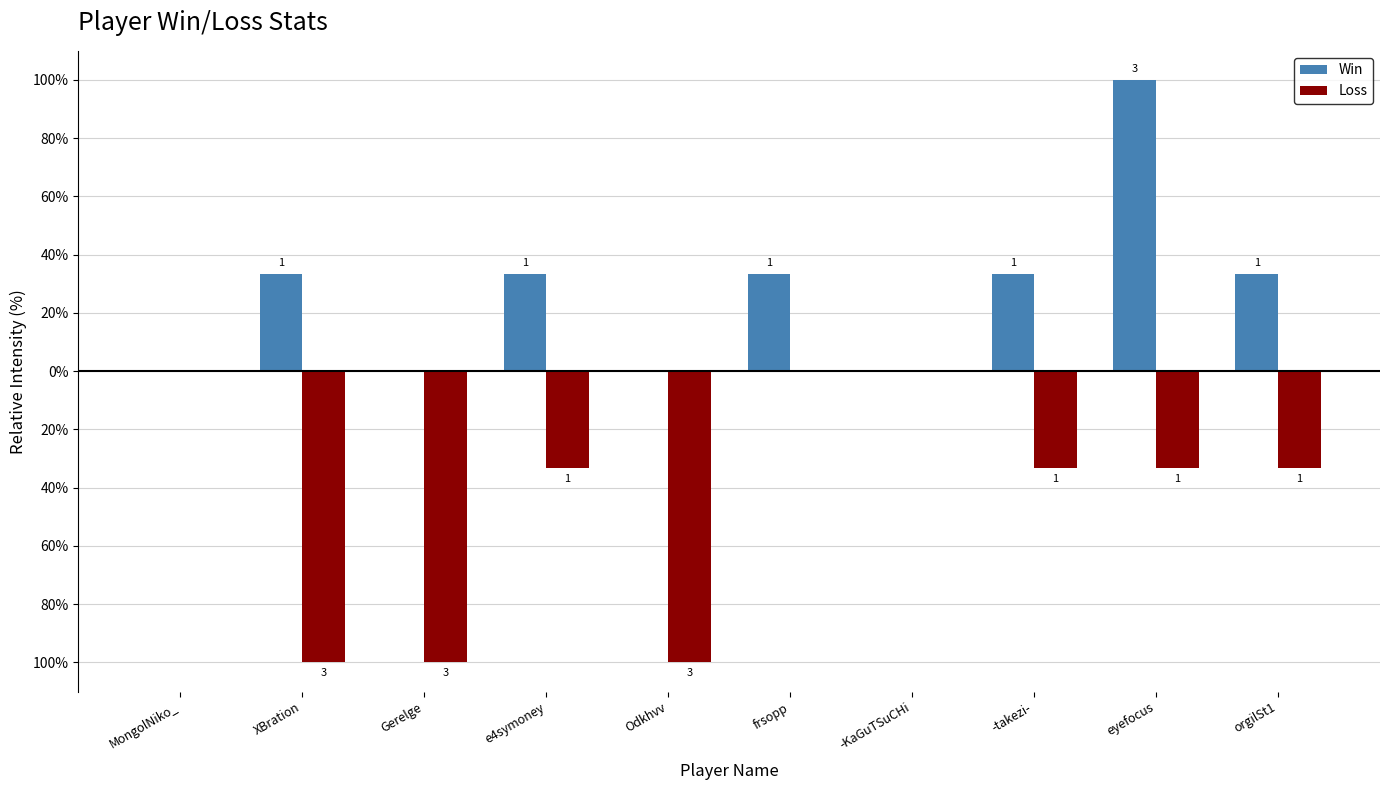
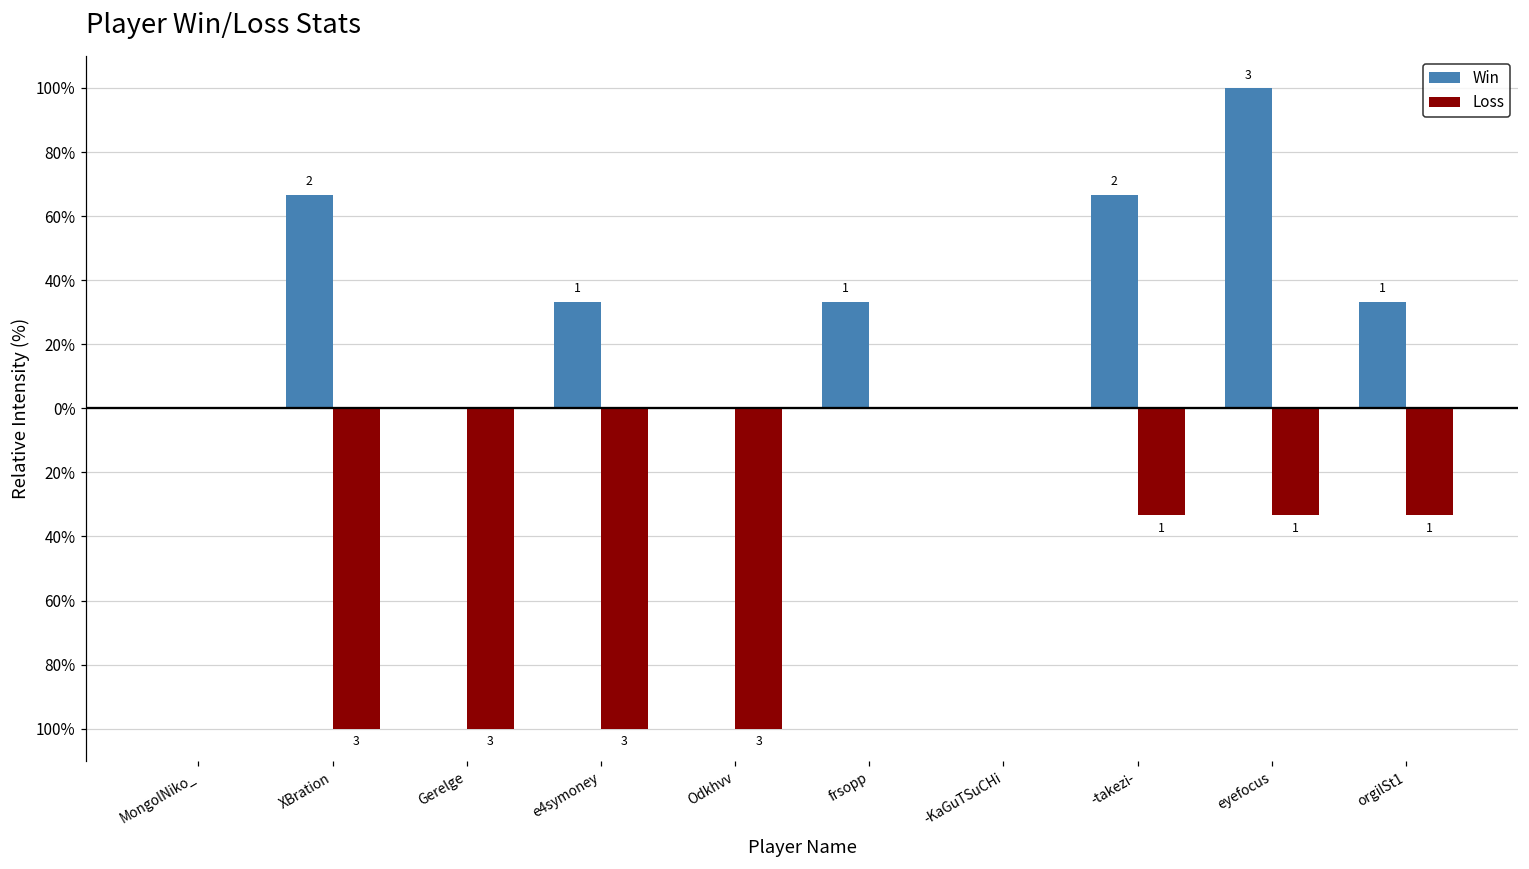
Win, XBration: 1 -> 2
Loss, e4symoney: 1 -> 3
Win, -takezi-: 1 -> 2
